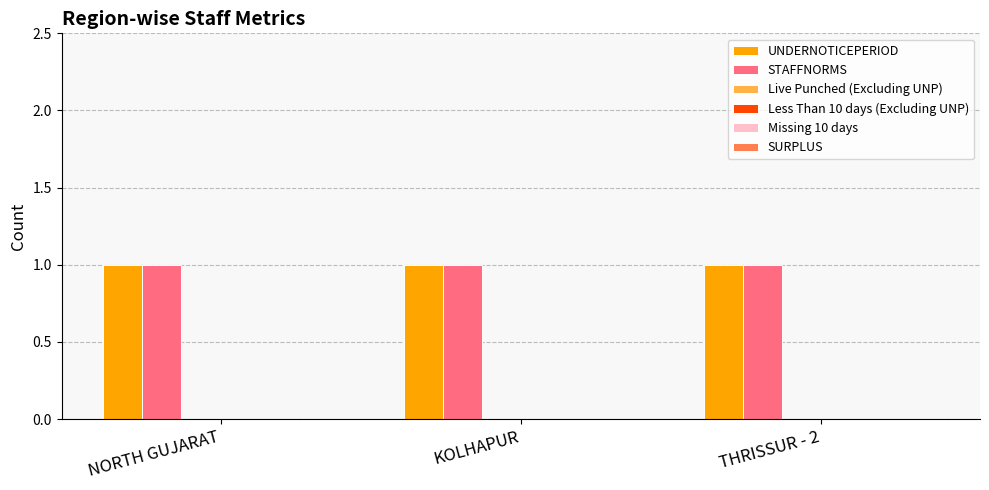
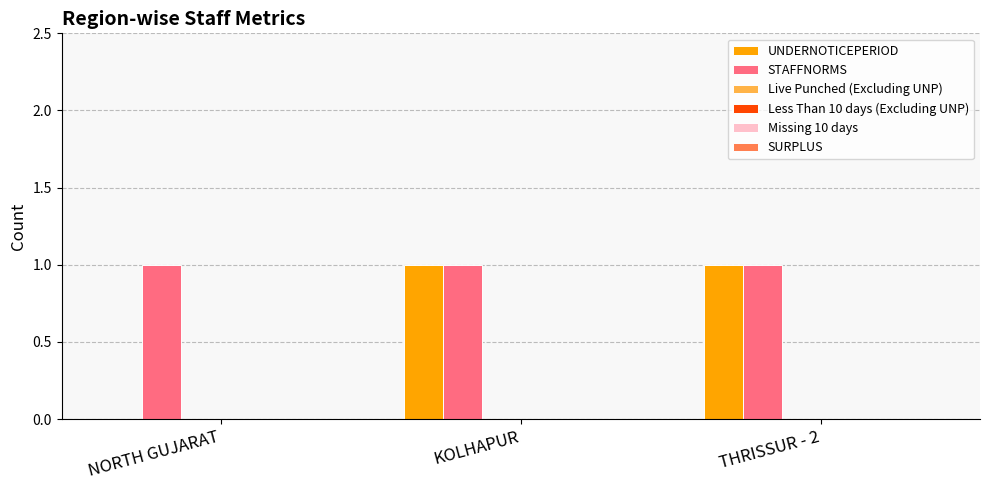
UNDERNOTICEPERIOD, NORTH GUJARAT: 1 -> 0
